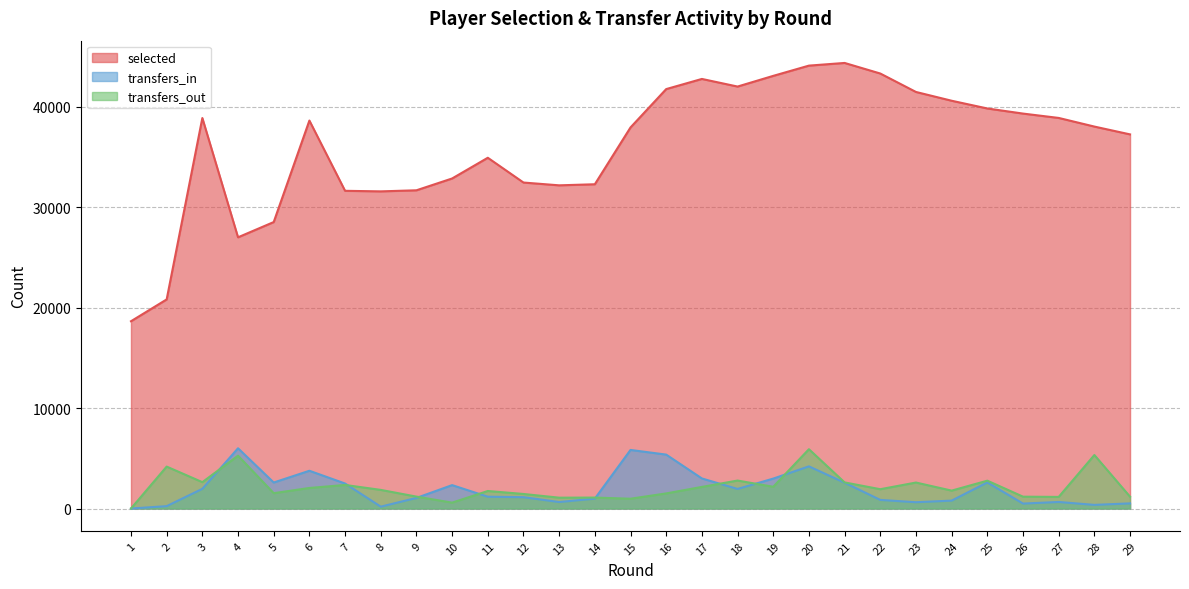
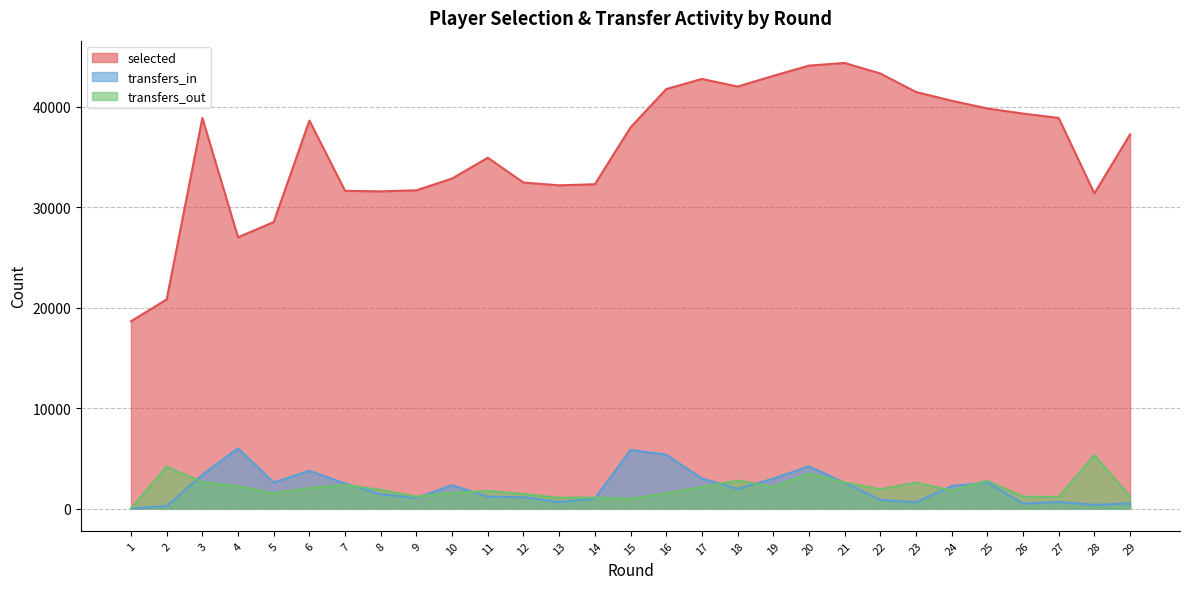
transfers_in, 3: 2000 -> 3400
transfers_out, 4: 5300 -> 2200
transfers_in, 8: 200 -> 1400
transfers_out, 10: 600 -> 1600
transfers_out, 20: 5900 -> 3500
transfers_in, 24: 800 -> 2200
selected, 28: 38000 -> 31400
